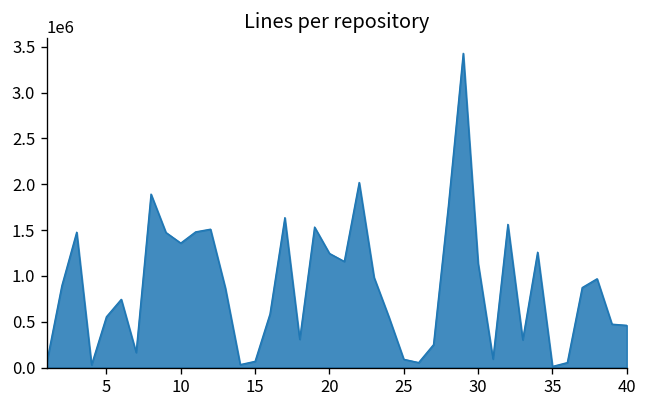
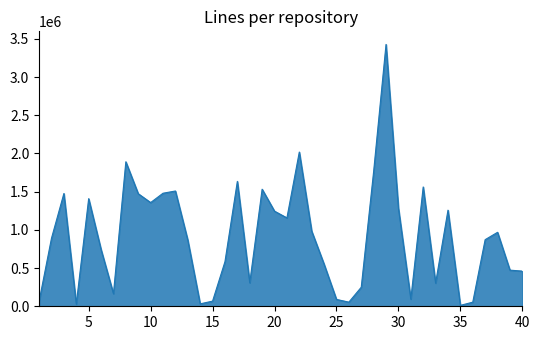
5: 600000 -> 1400000
30: 1100000 -> 1300000
